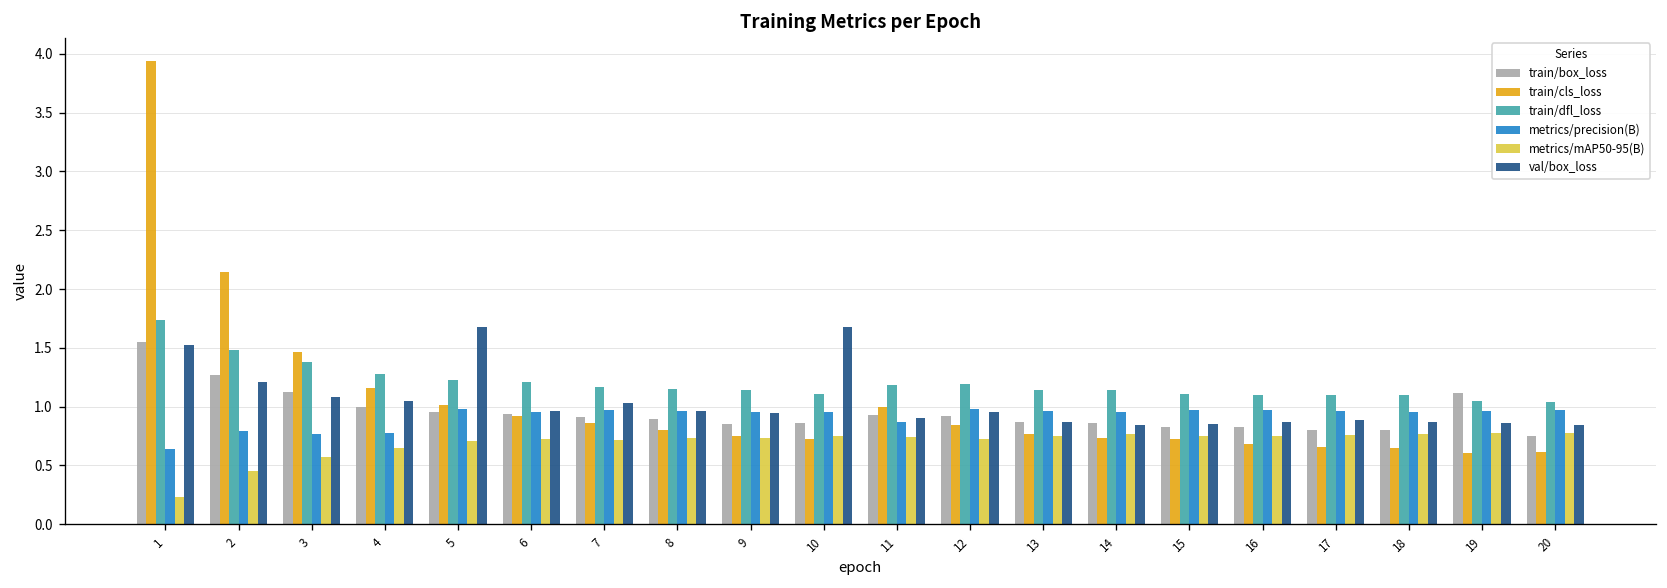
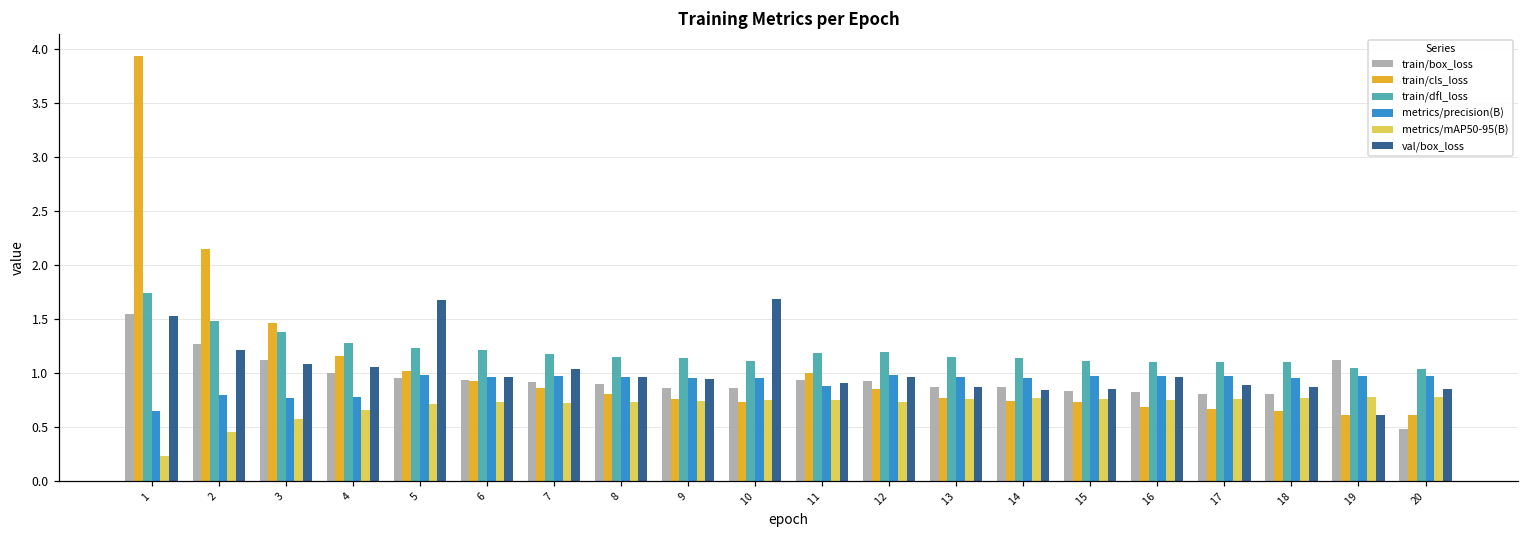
val/box_loss, 16: 0.9 -> 1.0
val/box_loss, 19: 0.9 -> 0.6
train/box_loss, 20: 0.8 -> 0.5
